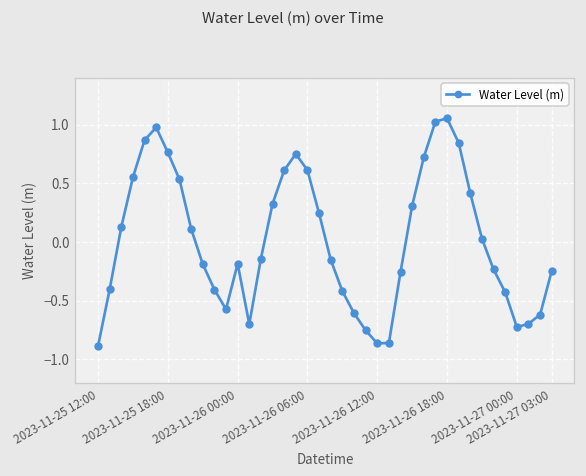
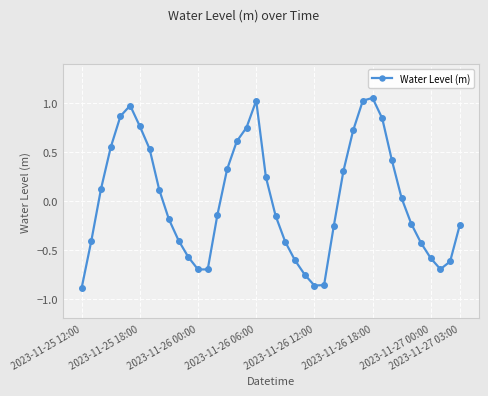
2023-11-26 00:00: -0.2 -> -0.7
2023-11-26 06:00: 0.6 -> 1.0
2023-11-27 00:00: -0.7 -> -0.6
